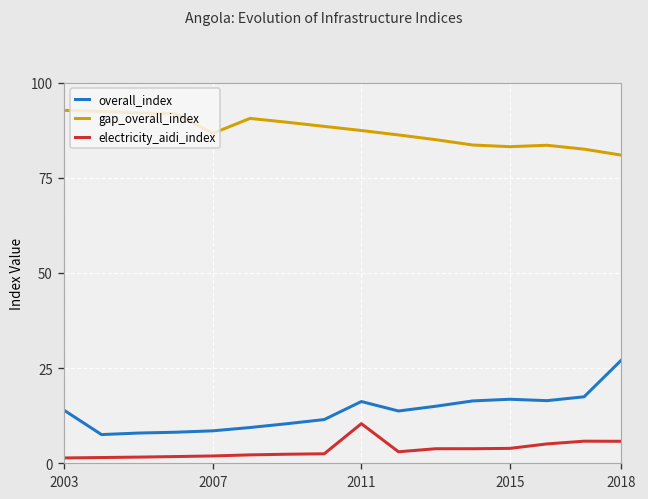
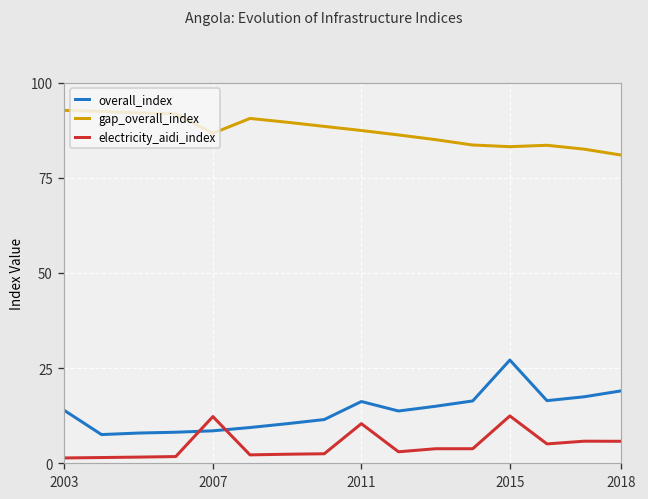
electricity_aidi_index, 2007: 2 -> 12
overall_index, 2015: 17 -> 27
electricity_aidi_index, 2015: 4 -> 12
overall_index, 2018: 27 -> 19
